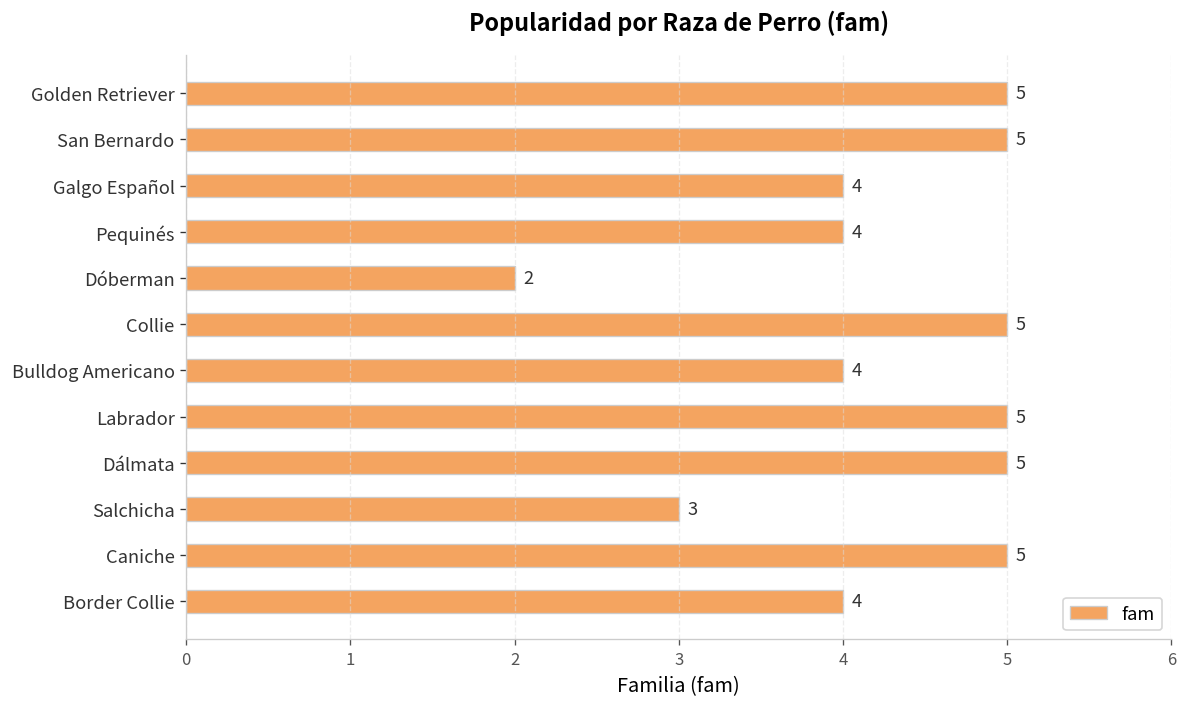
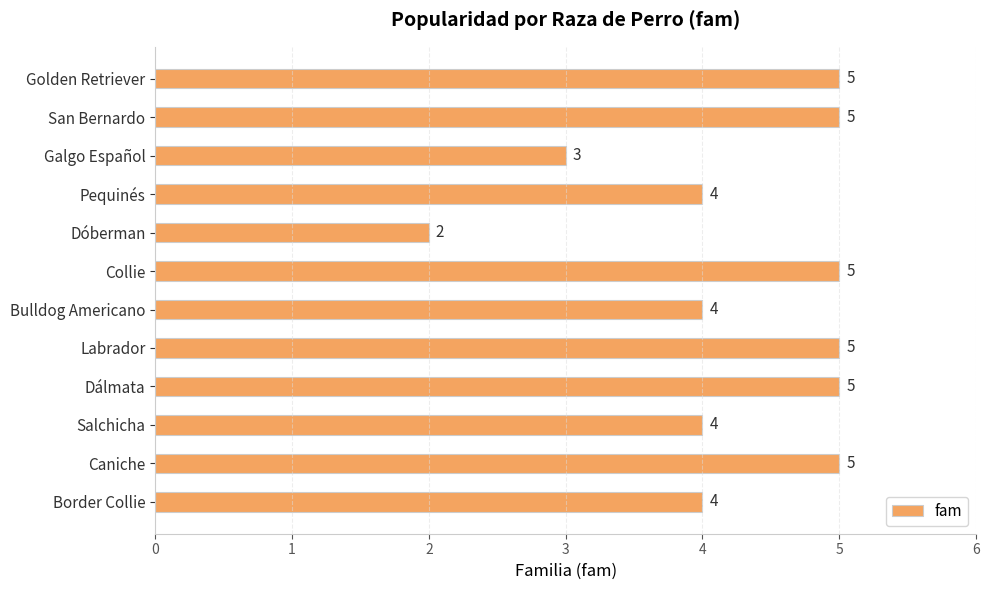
Galgo Español: 4 -> 3
Salchicha: 3 -> 4
